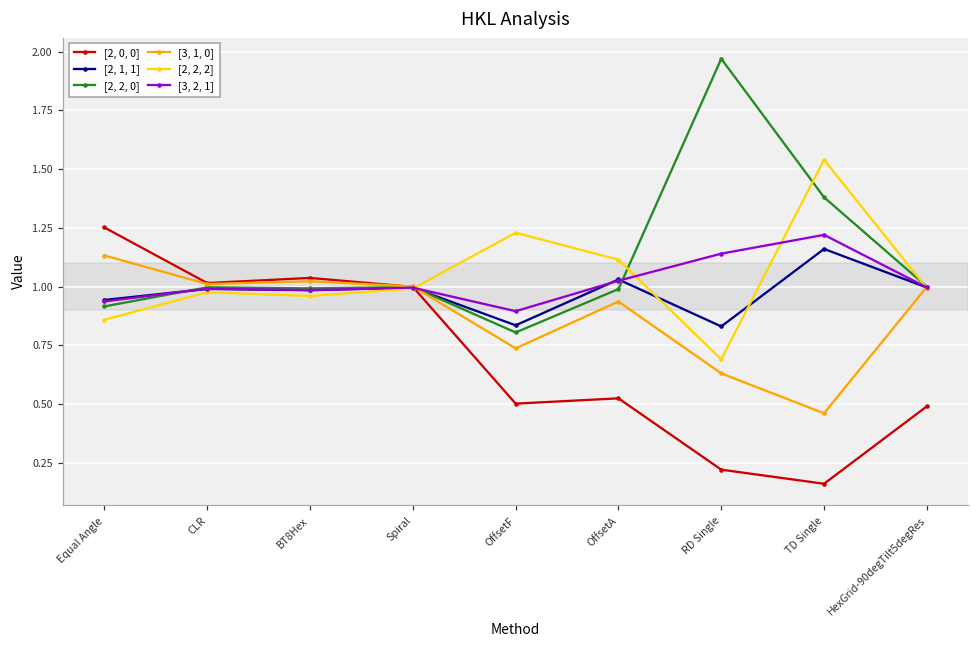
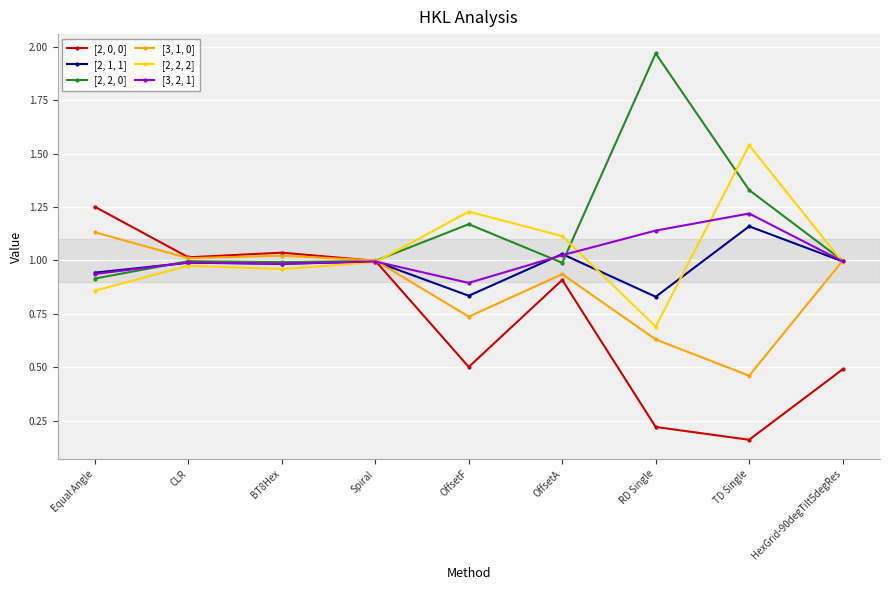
[2, 2, 0], OffsetF: 0.80 -> 1.17
[2, 0, 0], OffsetA: 0.52 -> 0.91
[2, 2, 0], TD Single: 1.38 -> 1.33
